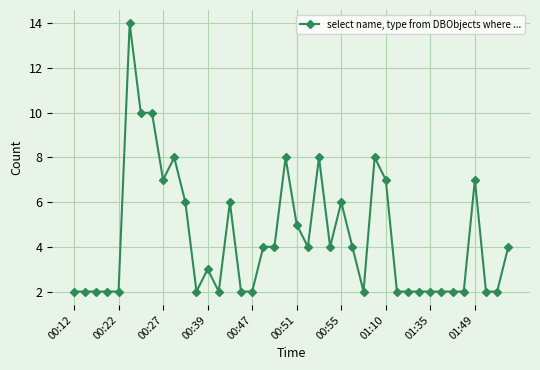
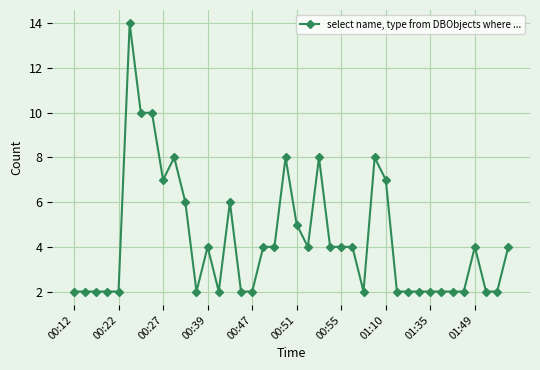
00:39: 3 -> 4
00:55: 6 -> 4
01:49: 7 -> 4
